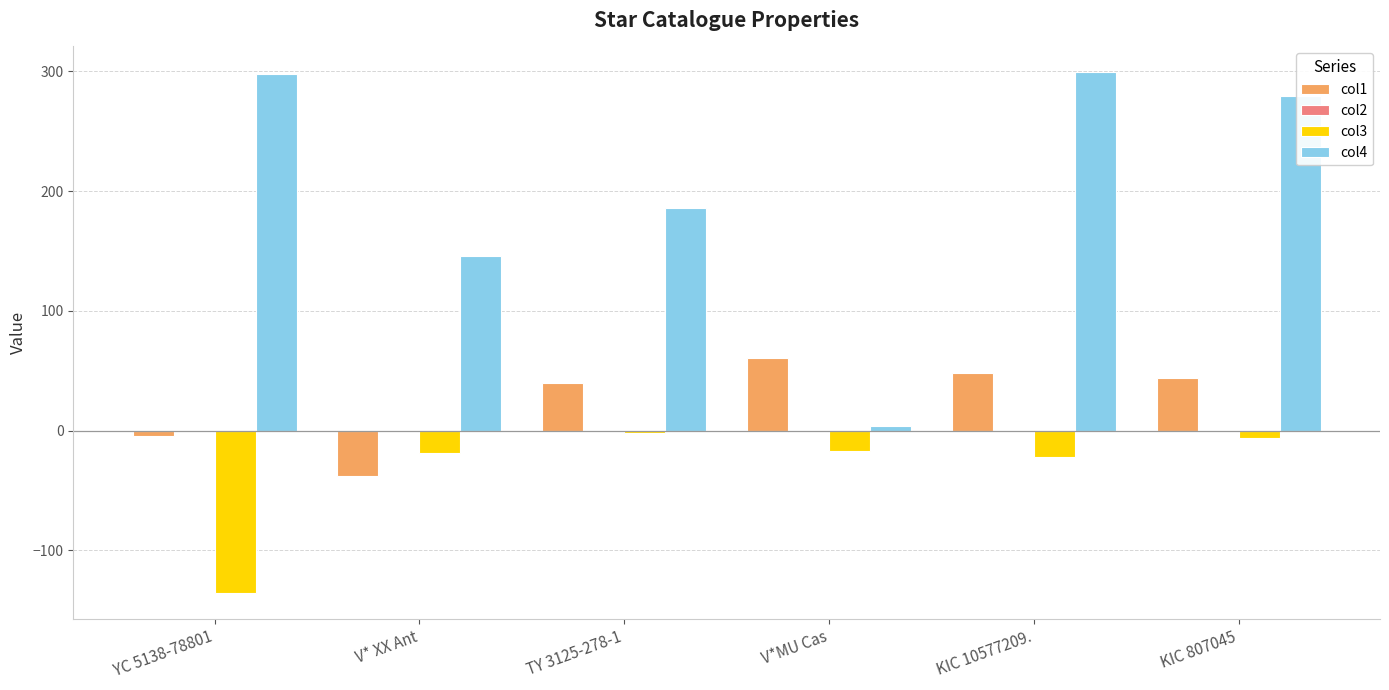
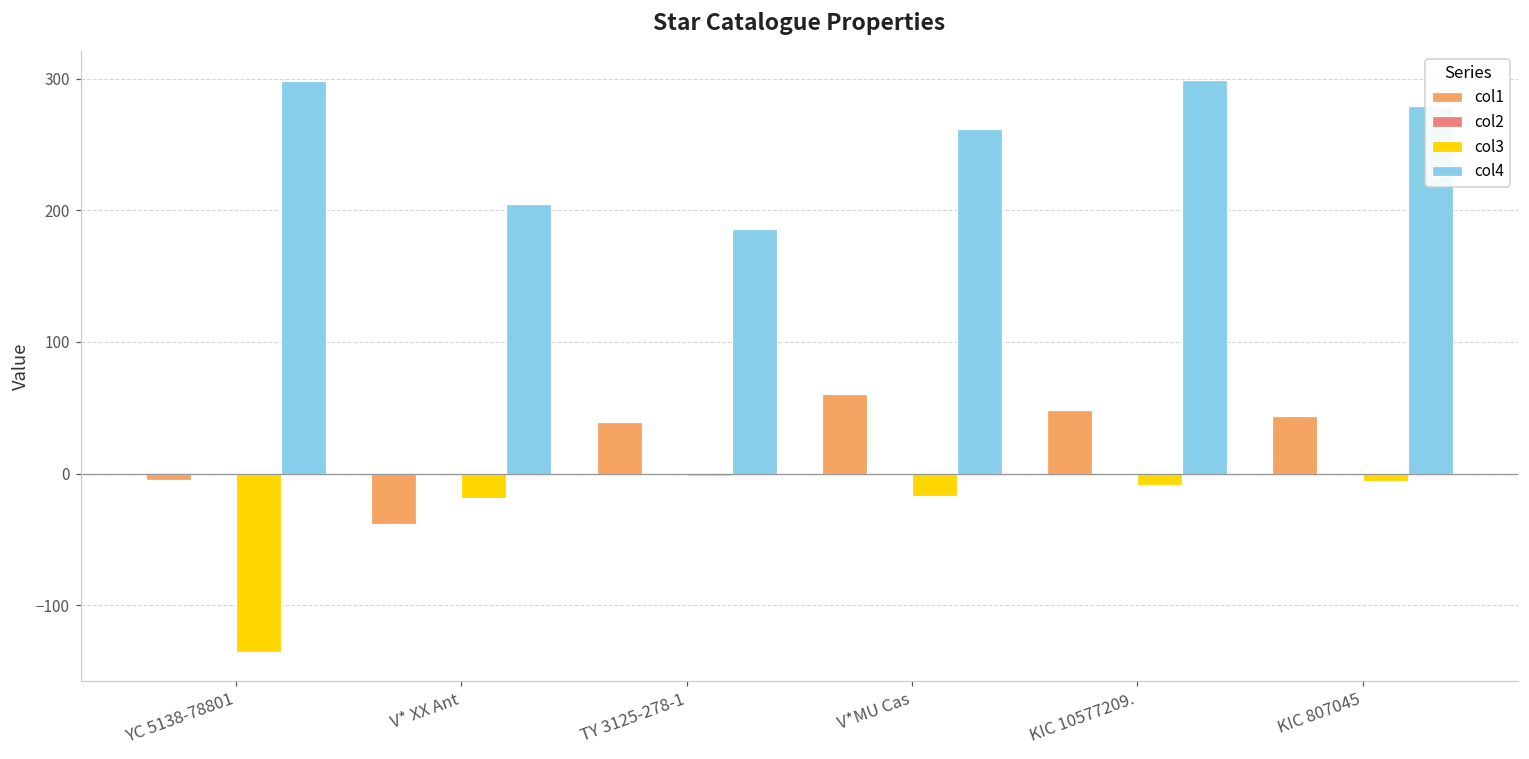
col4, V* XX Ant: 146 -> 204
col4, V*MU Cas: 4 -> 262
col3, KIC 10577209.: -22 -> -9
